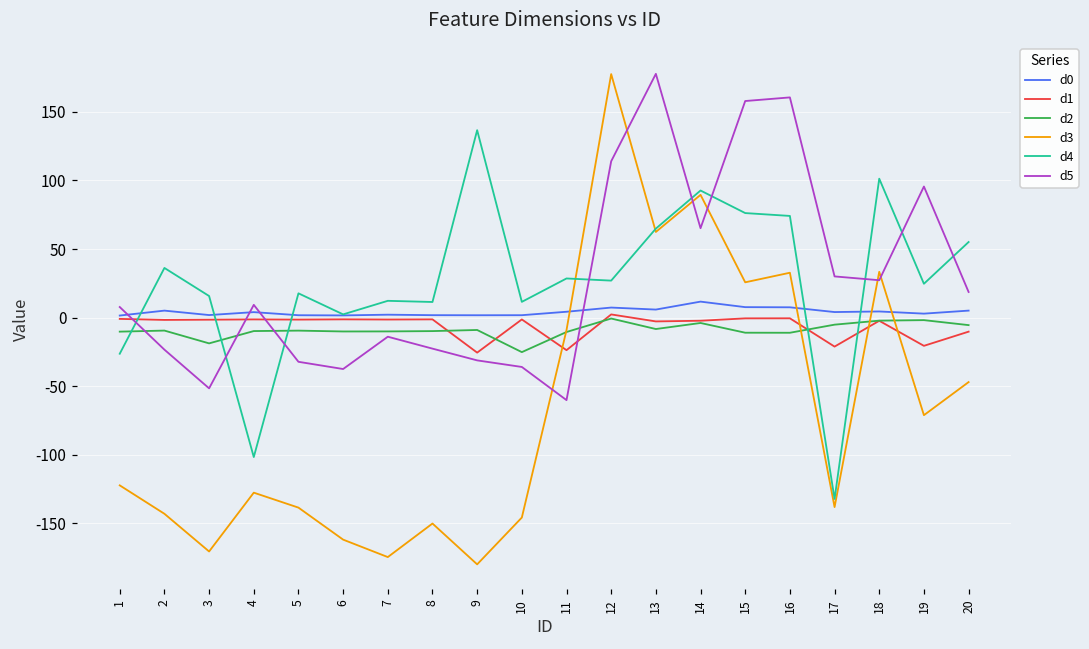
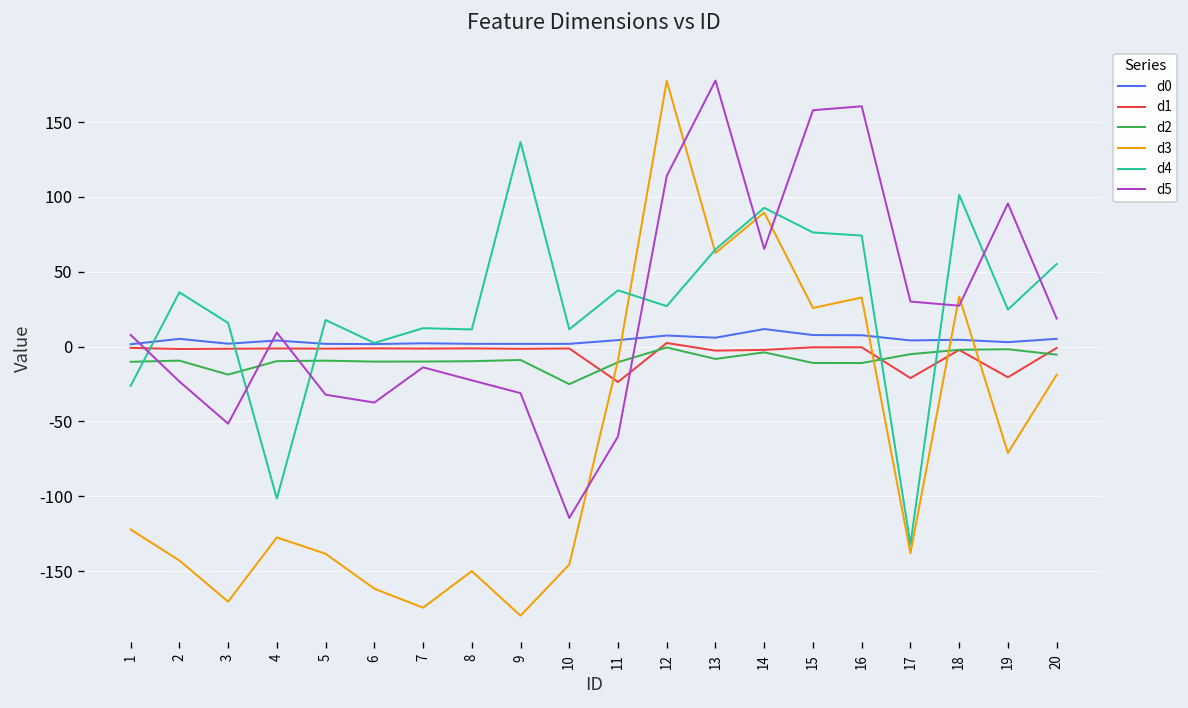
d1, 9: -25 -> -1
d5, 10: -36 -> -115
d4, 11: 29 -> 38
d1, 20: -10 -> -1
d3, 20: -47 -> -19
